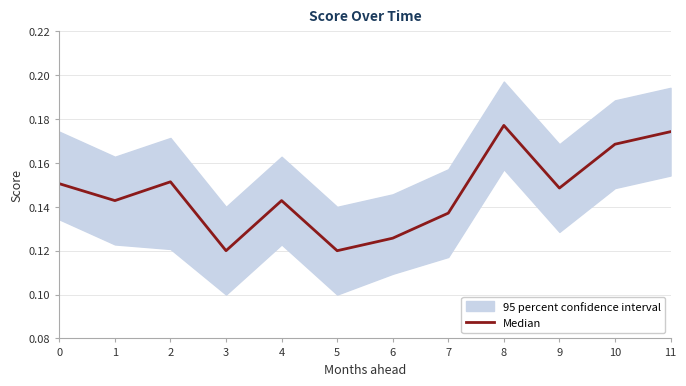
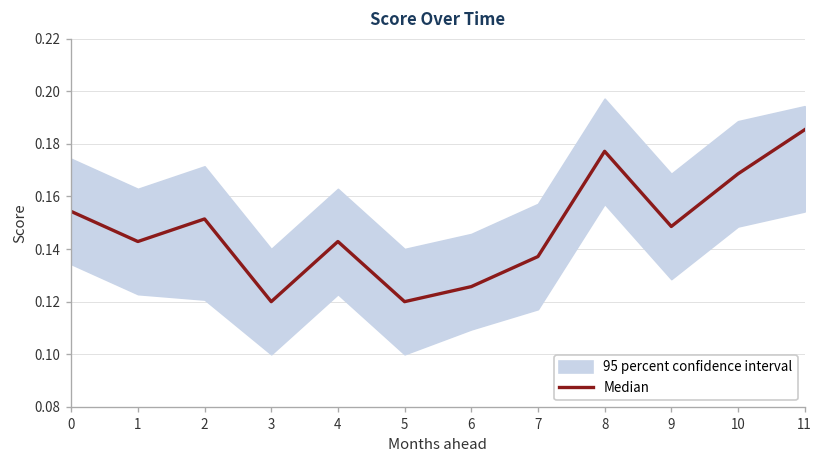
Median, 0: 0.151 -> 0.154
Median, 11: 0.174 -> 0.185
